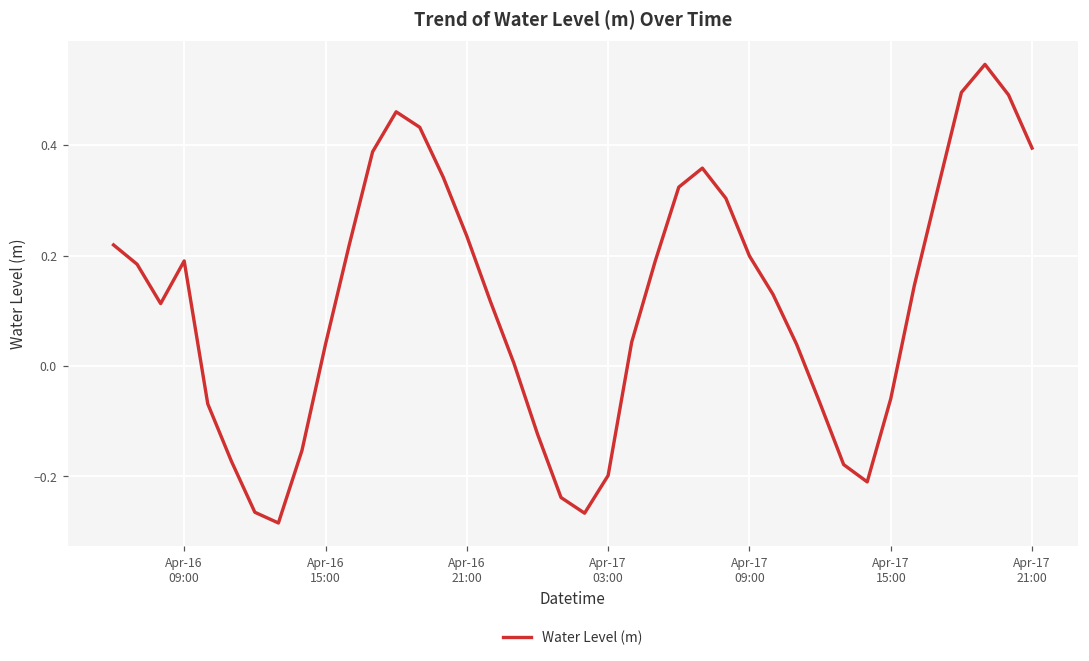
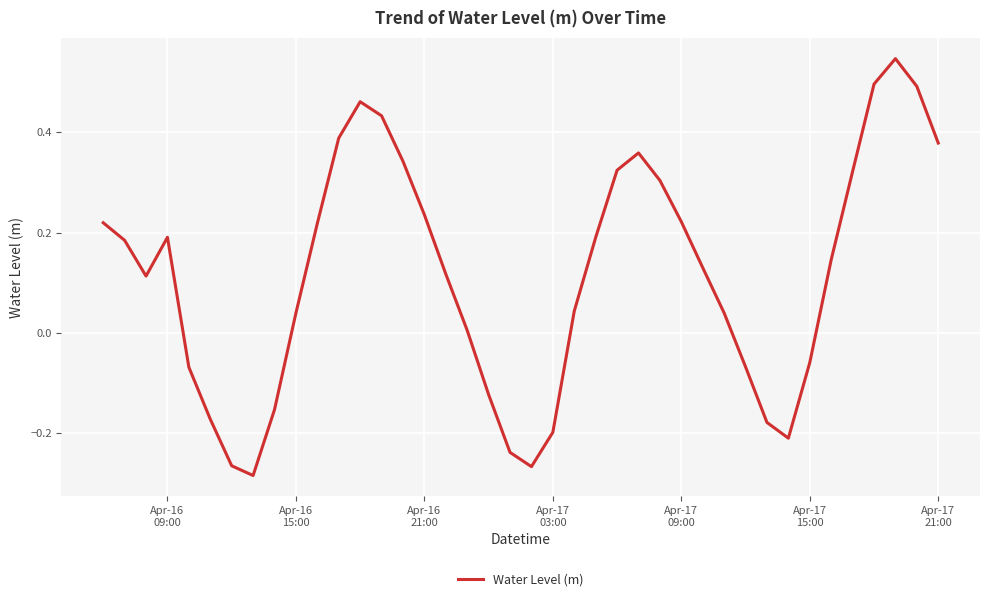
Apr-17 09:00: 0.20 -> 0.22
Apr-17 21:00: 0.39 -> 0.38
